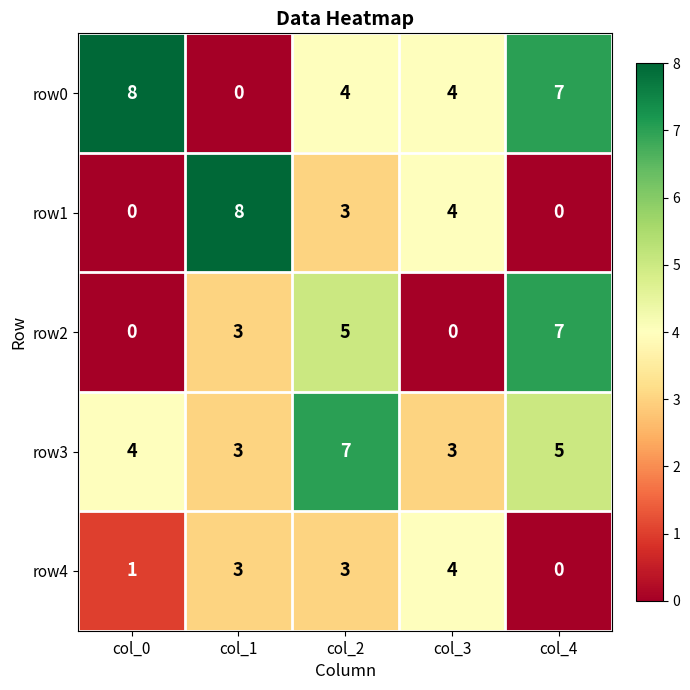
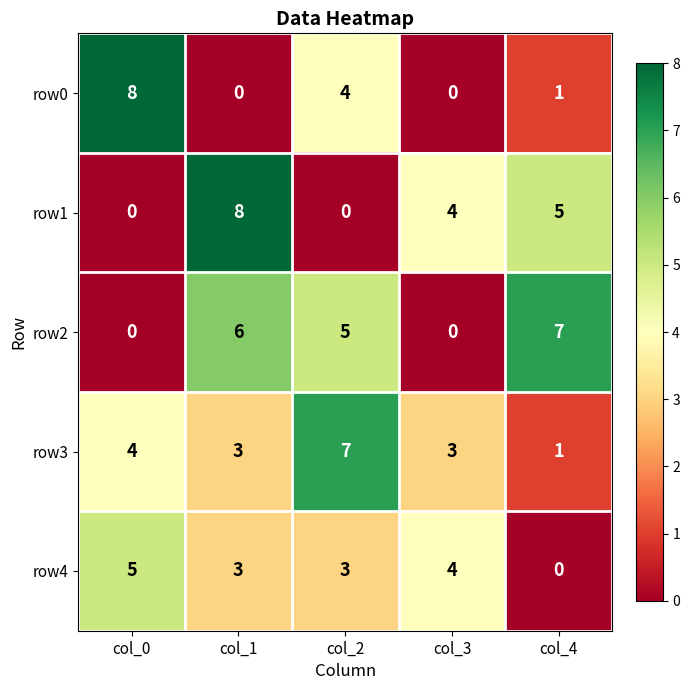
row0, col_3: 4 -> 0
row0, col_4: 7 -> 1
row1, col_2: 3 -> 0
row1, col_4: 0 -> 5
row2, col_1: 3 -> 6
row3, col_4: 5 -> 1
row4, col_0: 1 -> 5
